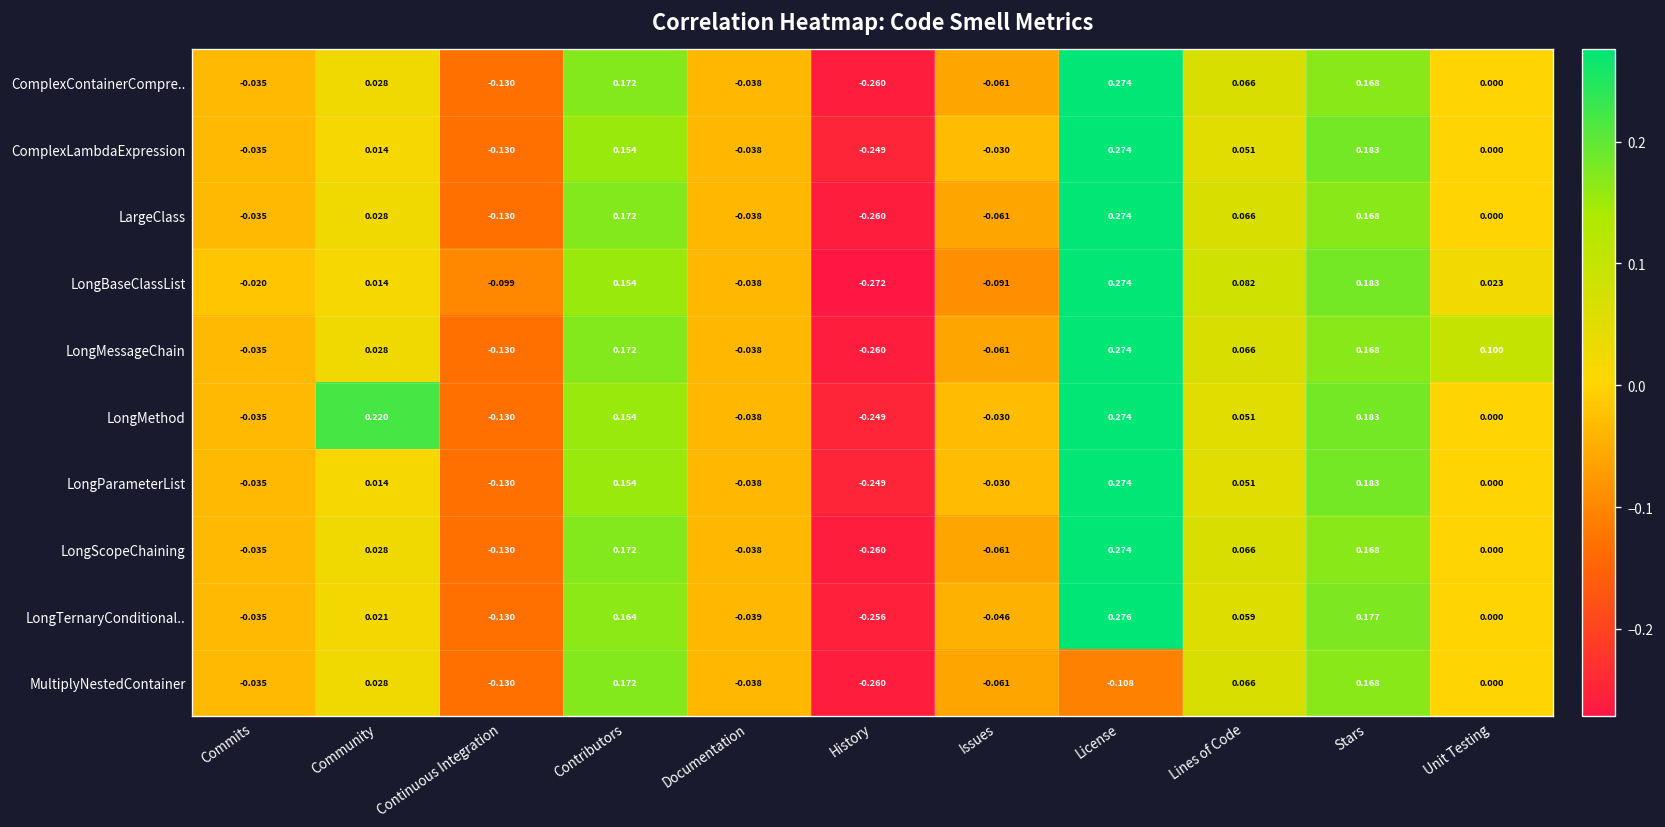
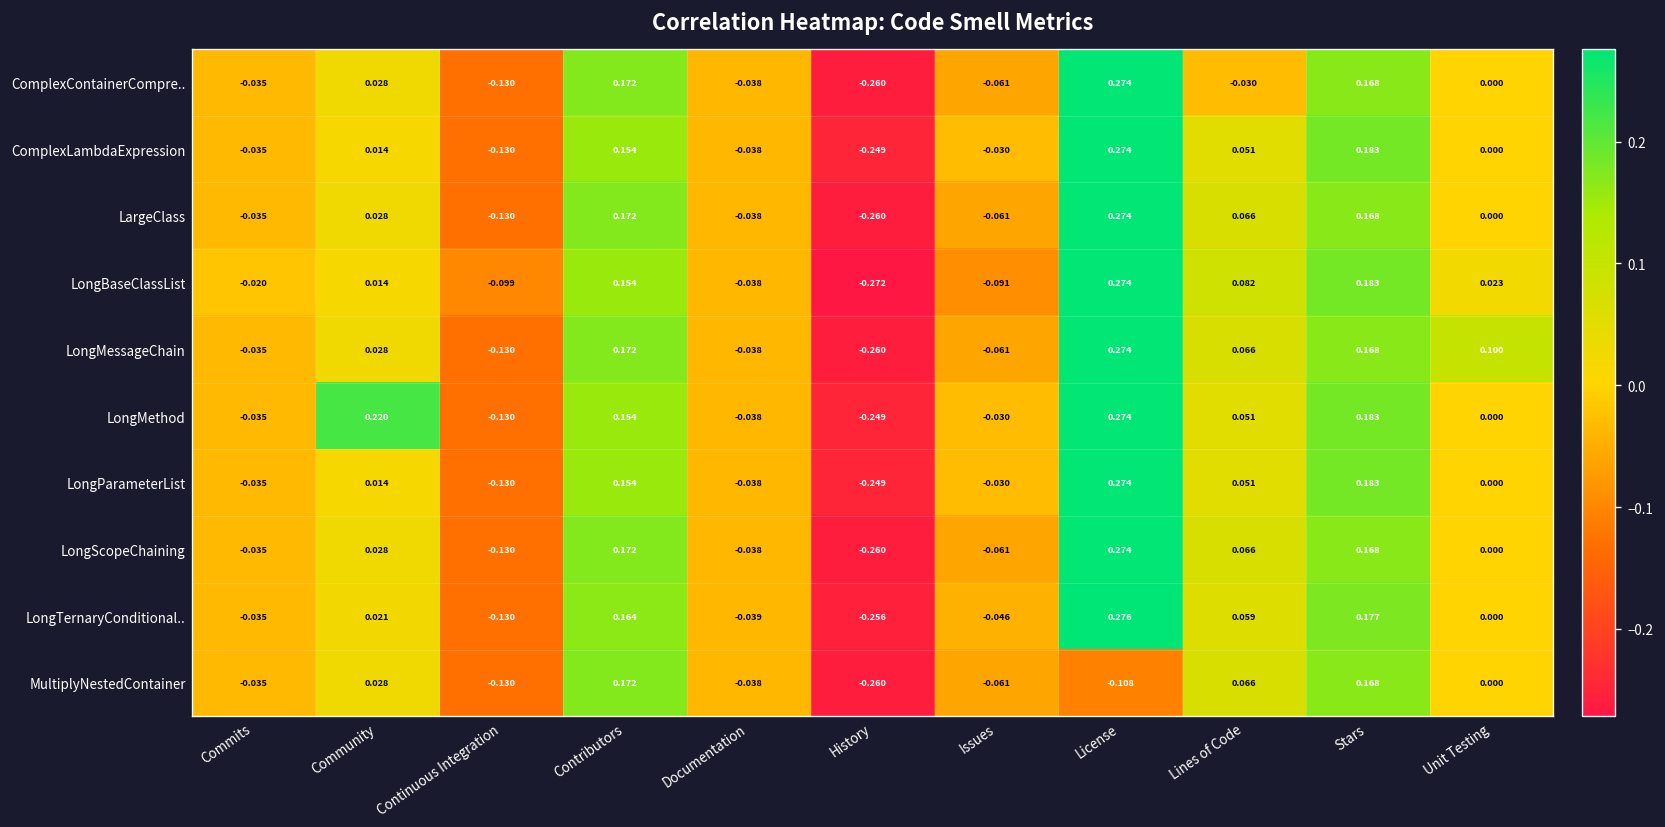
ComplexContainerCompre.., Lines of Code: 0.066 -> -0.030
